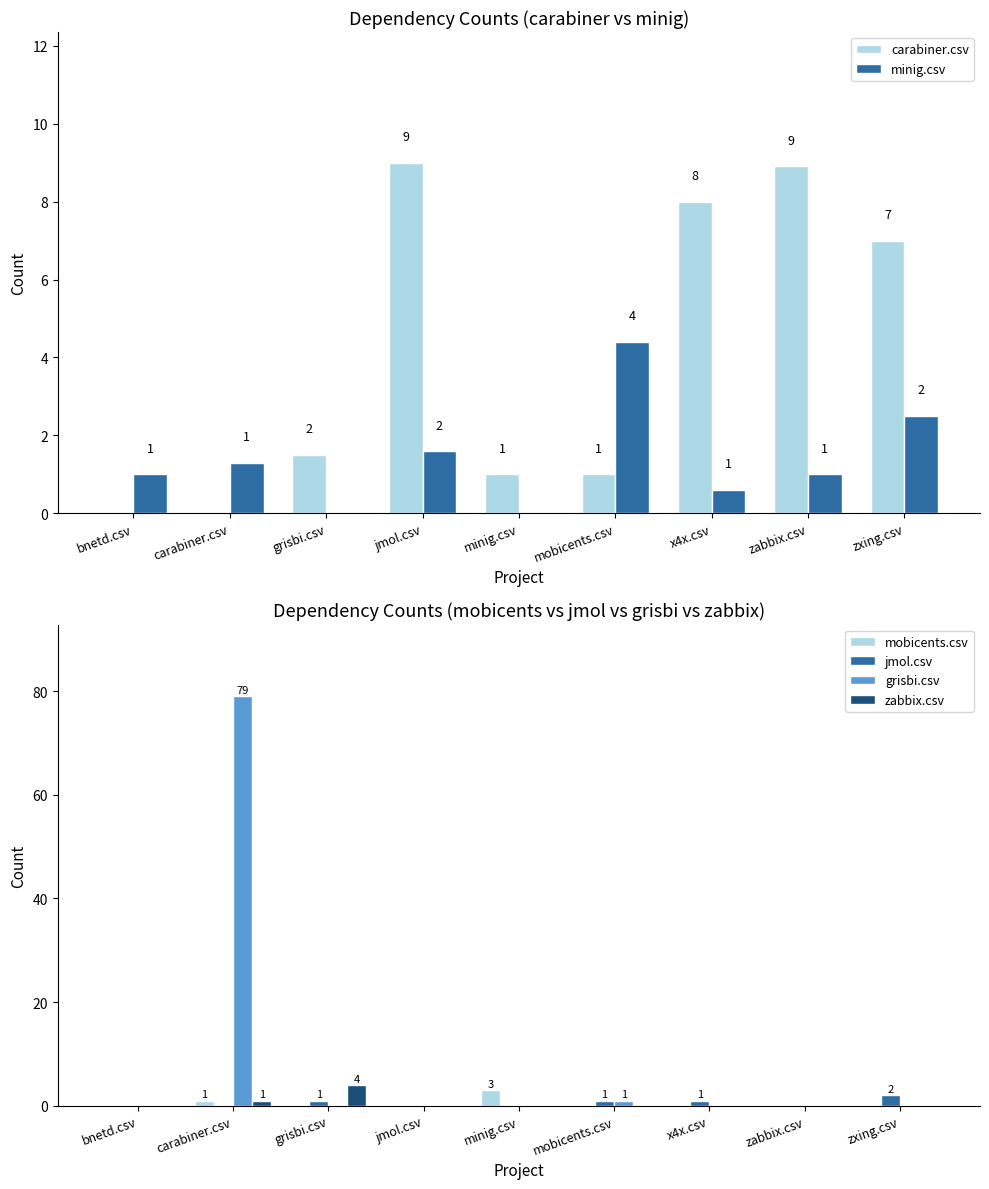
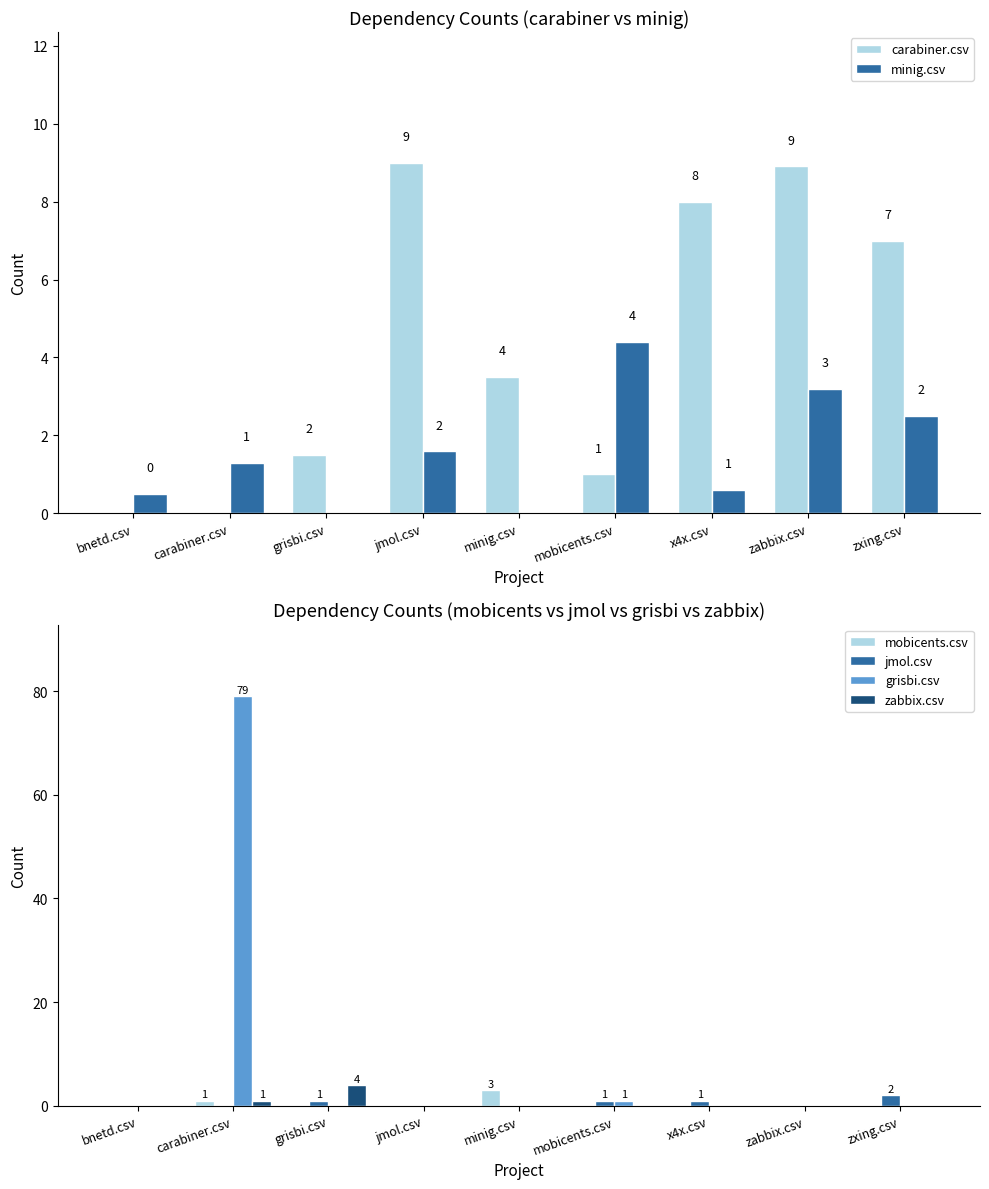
Dependency Counts (carabiner vs minig), minig.csv, bnetd.csv: 1 -> 0
Dependency Counts (carabiner vs minig), carabiner.csv, minig.csv: 1 -> 4
Dependency Counts (carabiner vs minig), minig.csv, zabbix.csv: 1 -> 3
